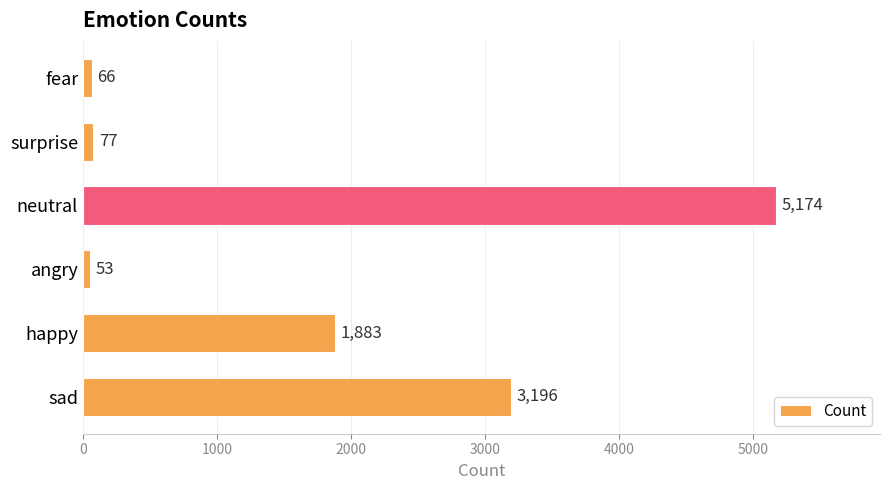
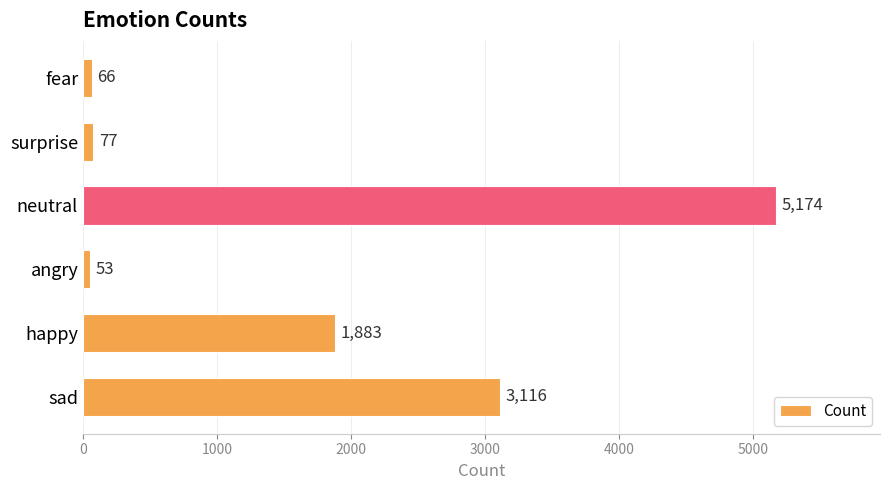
sad: 3,196 -> 3,116
